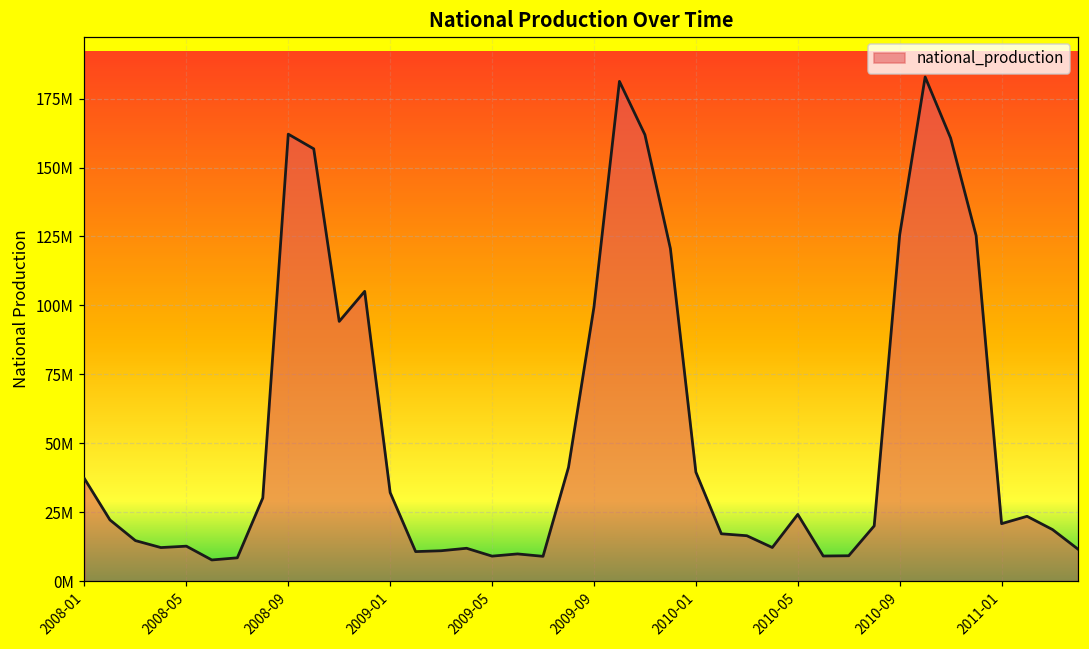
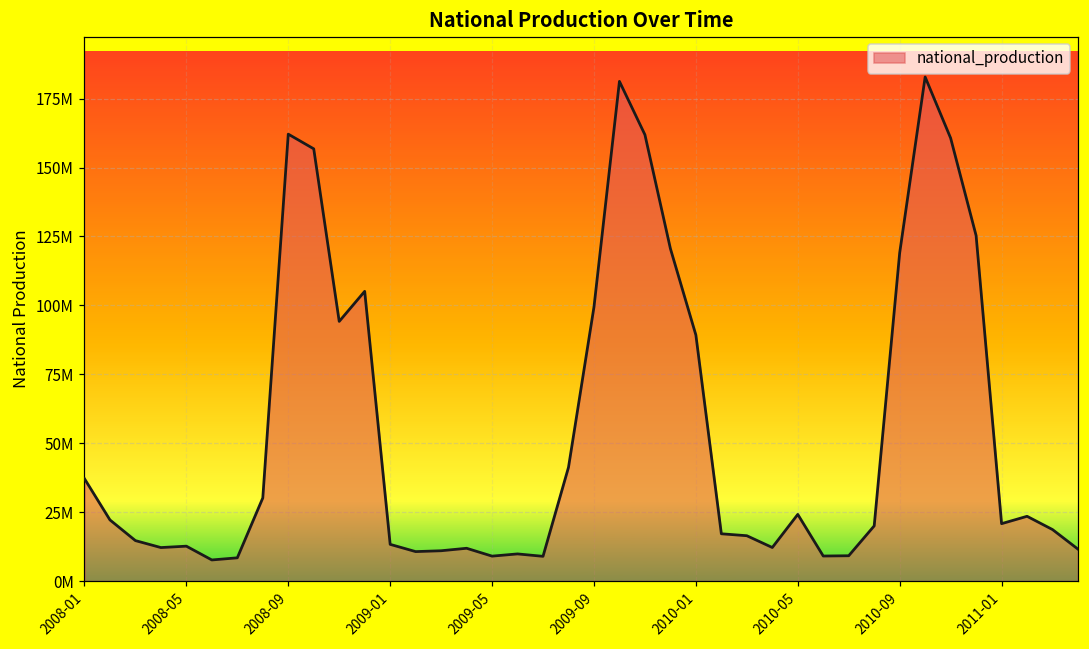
2009-01: 32000000 -> 13000000
2010-01: 40000000 -> 89000000
2010-09: 126000000 -> 119000000
